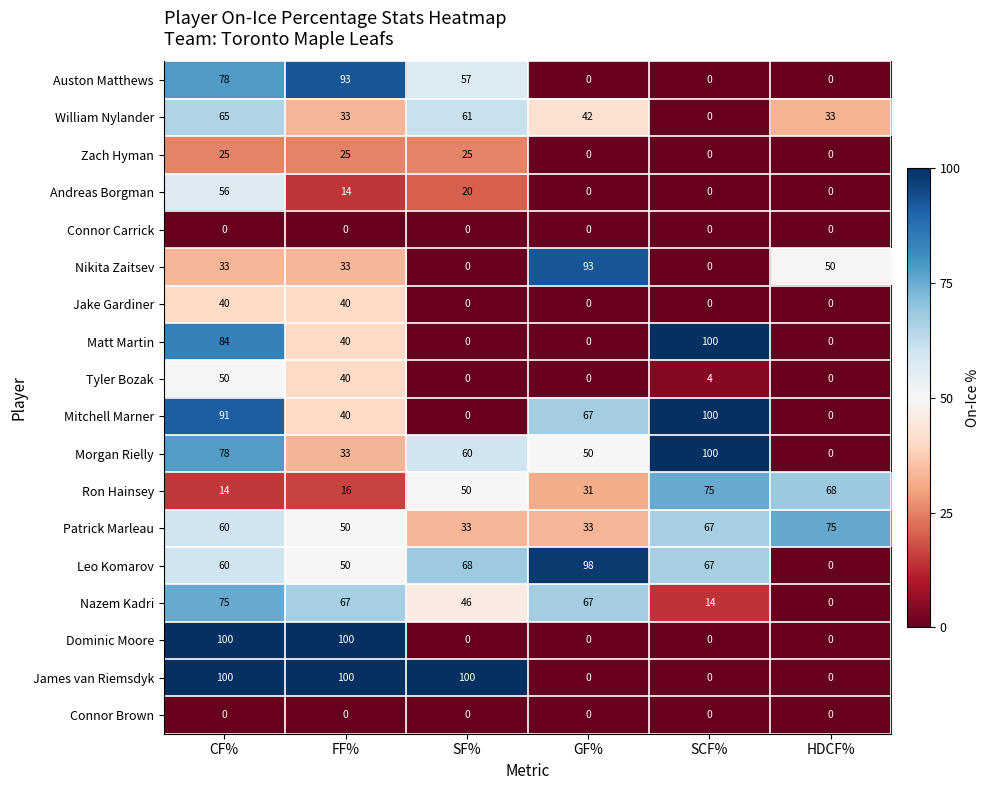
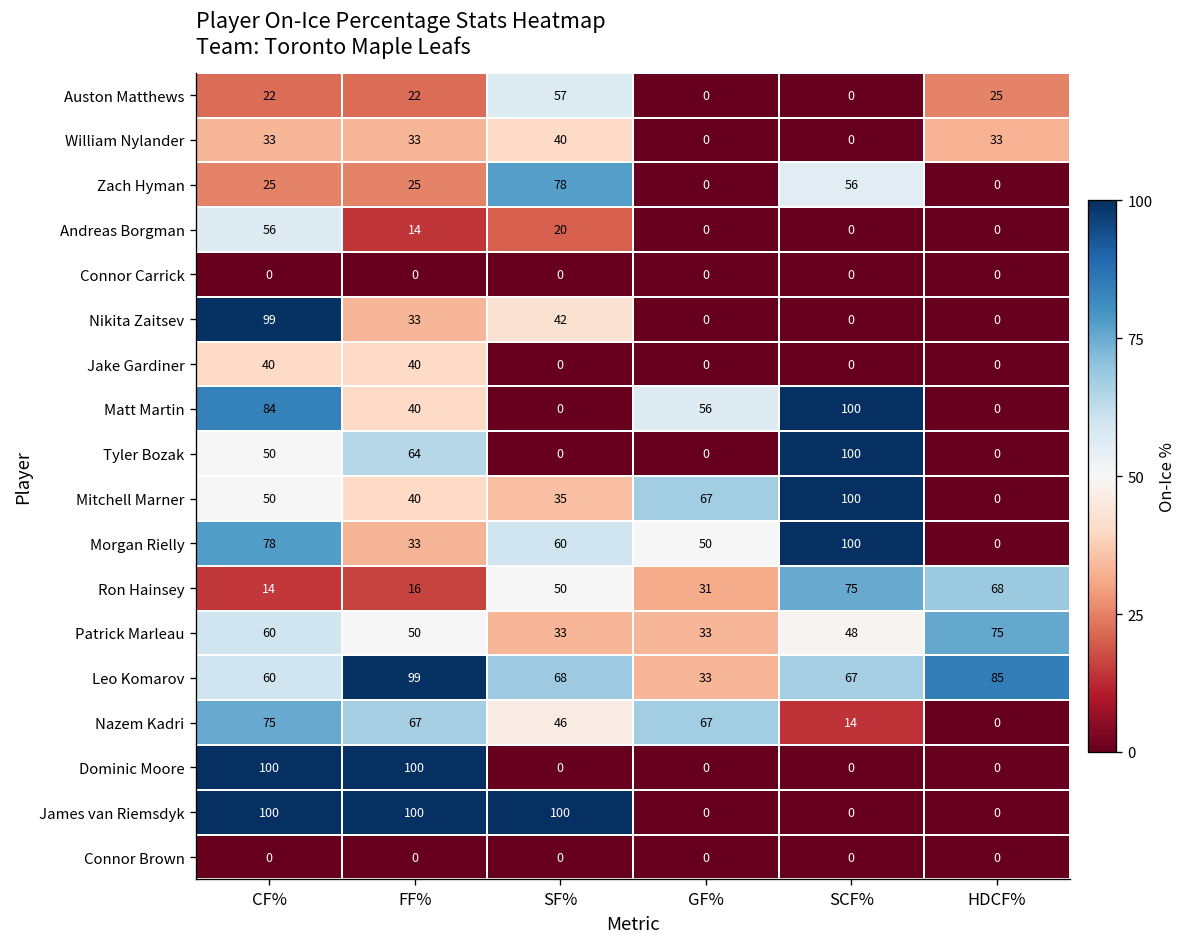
Auston Matthews, CF%: 78 -> 22
Auston Matthews, FF%: 93 -> 22
Auston Matthews, HDCF%: 0 -> 25
William Nylander, CF%: 65 -> 33
William Nylander, SF%: 61 -> 40
William Nylander, GF%: 42 -> 0
Zach Hyman, SF%: 25 -> 78
Zach Hyman, SCF%: 0 -> 56
Nikita Zaitsev, CF%: 33 -> 99
Nikita Zaitsev, SF%: 0 -> 42
Nikita Zaitsev, GF%: 93 -> 0
Nikita Zaitsev, HDCF%: 50 -> 0
Matt Martin, GF%: 0 -> 56
Tyler Bozak, FF%: 40 -> 64
Tyler Bozak, SCF%: 4 -> 100
Mitchell Marner, CF%: 91 -> 50
Mitchell Marner, SF%: 0 -> 35
Patrick Marleau, SCF%: 67 -> 48
Leo Komarov, FF%: 50 -> 99
Leo Komarov, GF%: 98 -> 33
Leo Komarov, HDCF%: 0 -> 85
